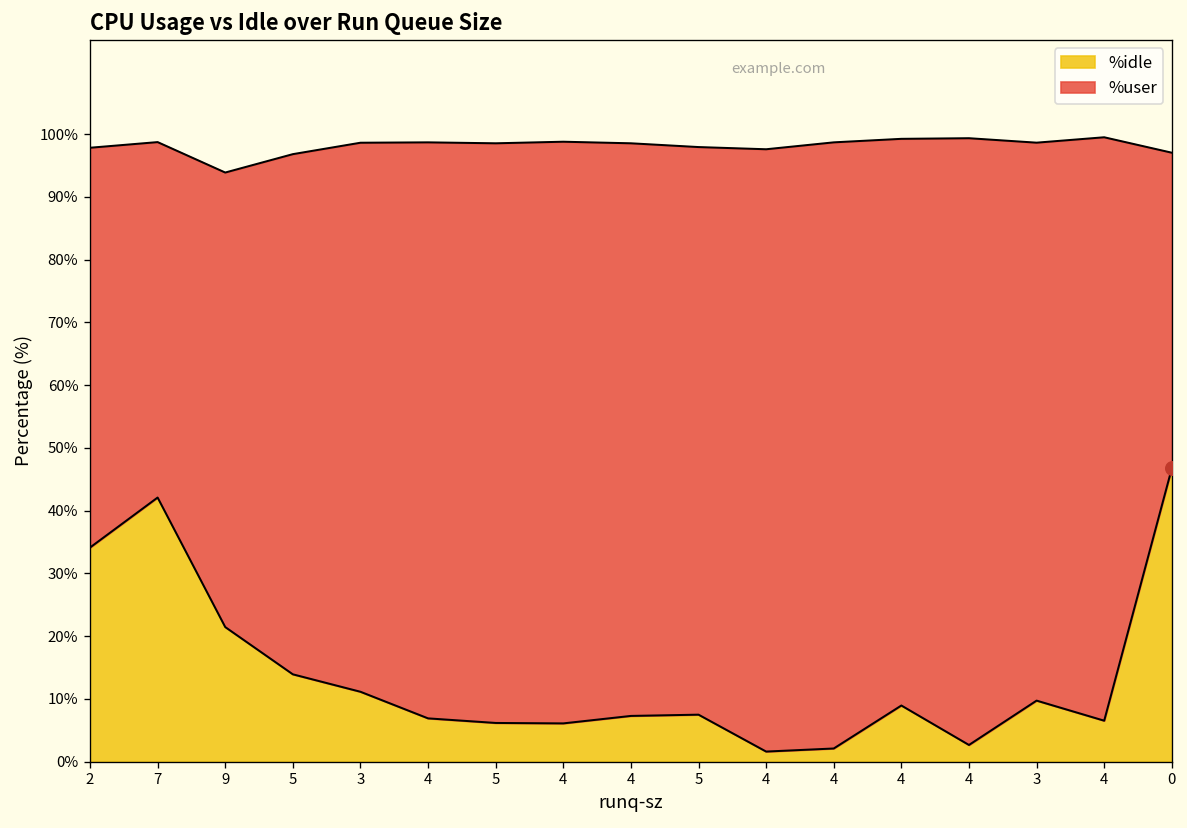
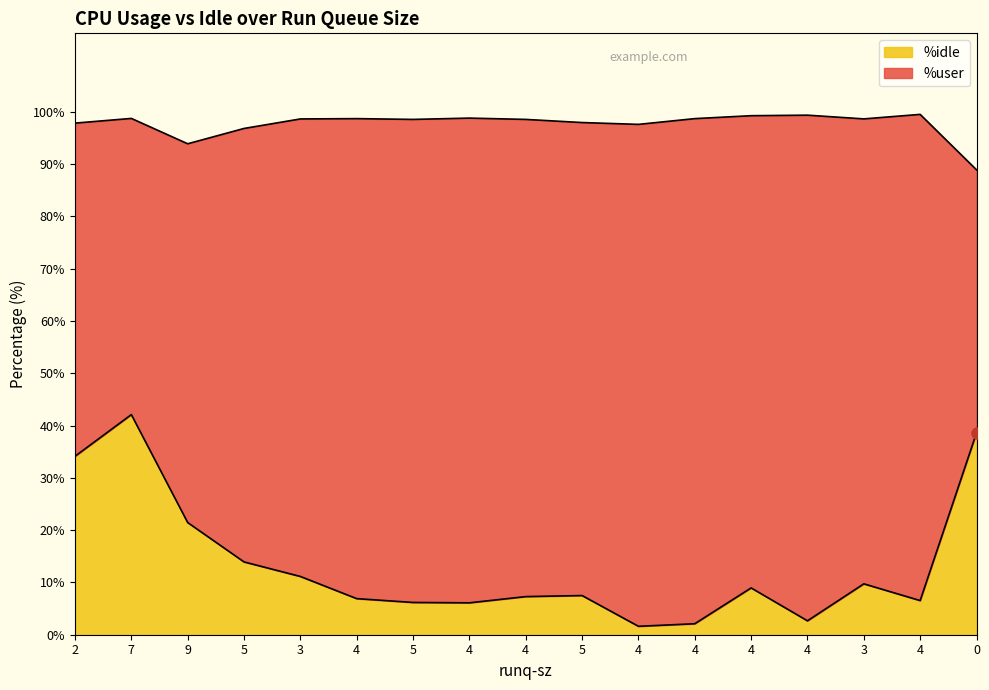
%idle, 0: 47% -> 39%
